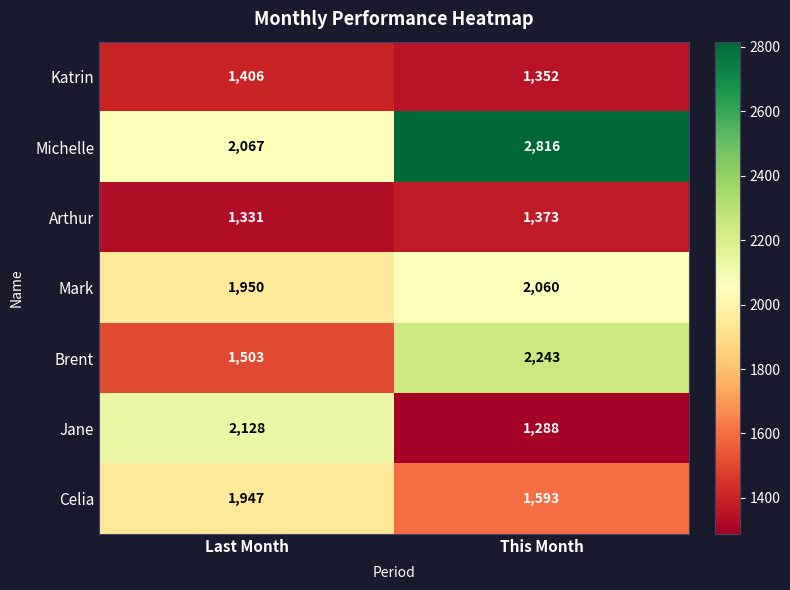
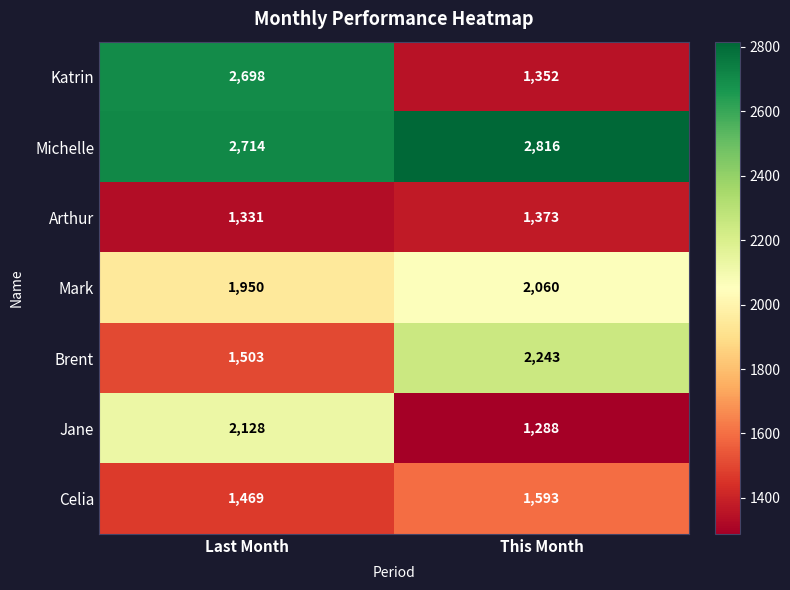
Katrin, Last Month: 1,406 -> 2,698
Michelle, Last Month: 2,067 -> 2,714
Celia, Last Month: 1,947 -> 1,469
